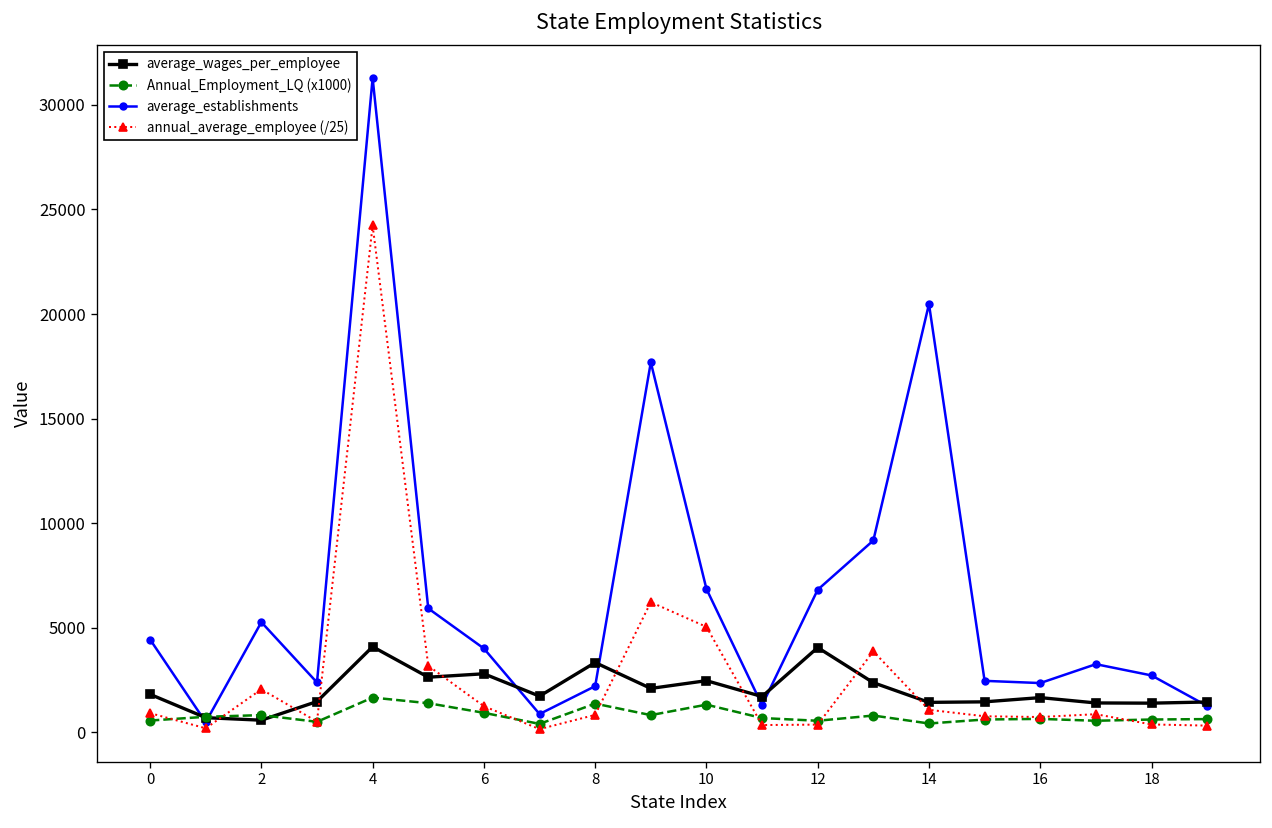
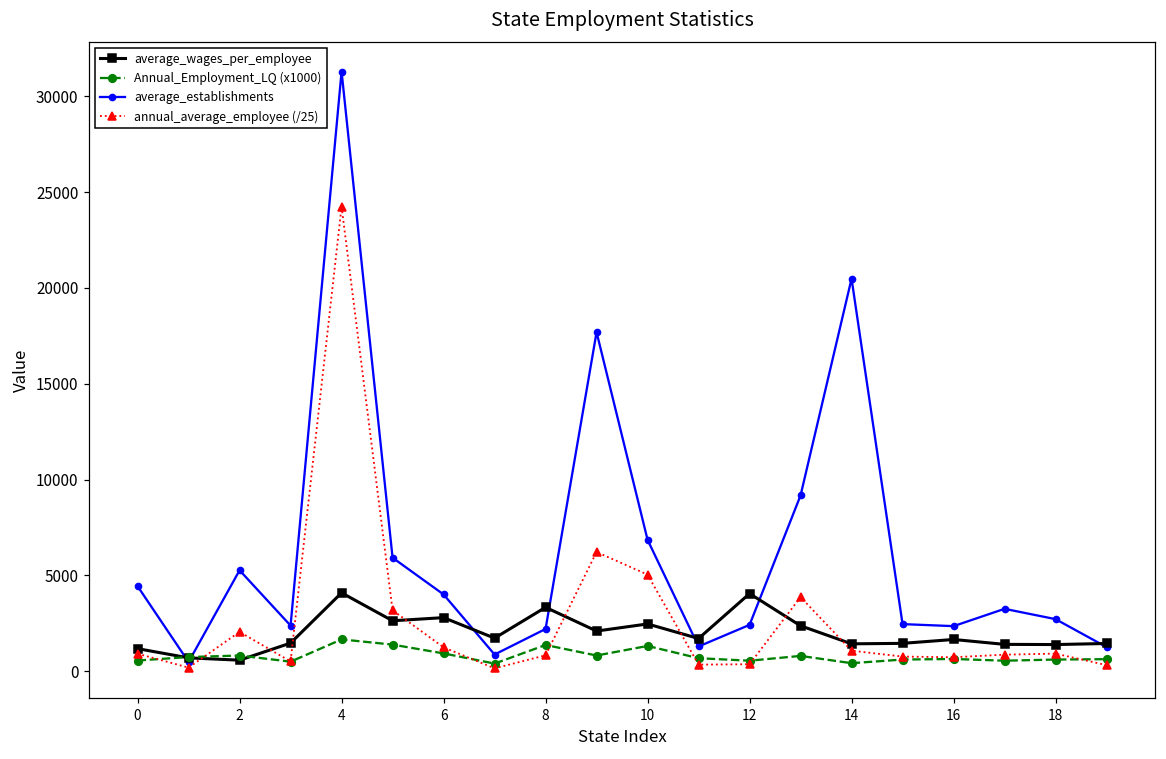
average_wages_per_employee, 0: 1800 -> 1200
average_establishments, 12: 6800 -> 2400
annual_average_employee (/25), 18: 400 -> 900
